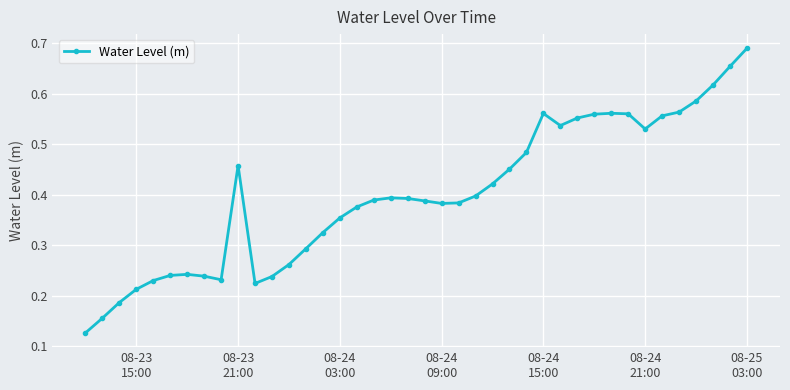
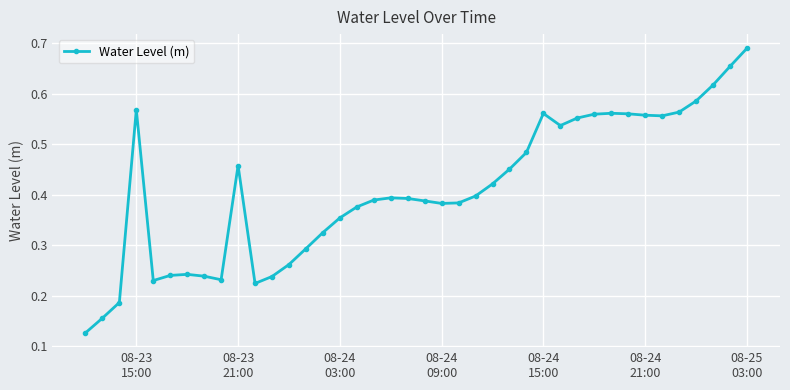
08-23 15:00: 0.21 -> 0.57
08-24 21:00: 0.53 -> 0.56
